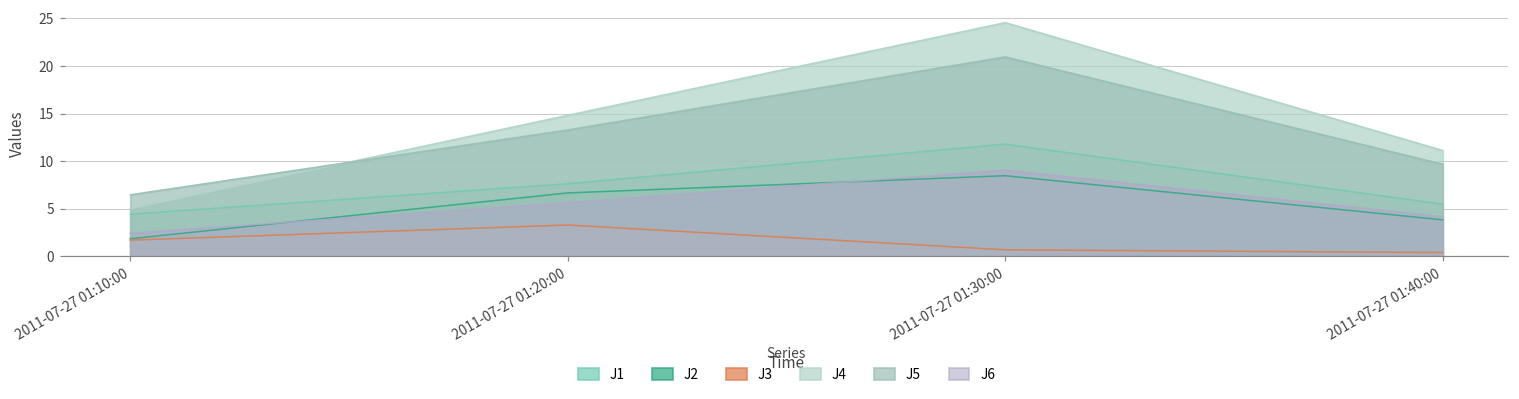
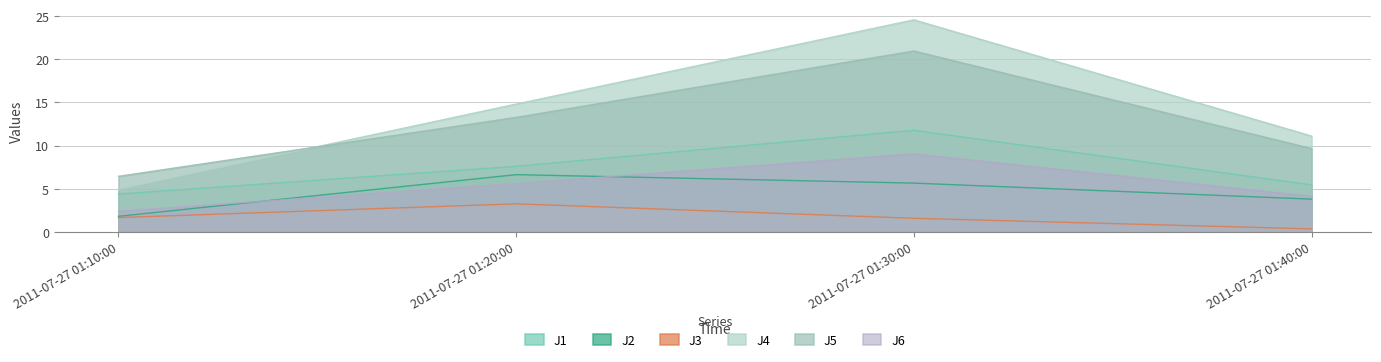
J2, 2011-07-27 01:30:00: 8 -> 6
J3, 2011-07-27 01:30:00: 1 -> 2
